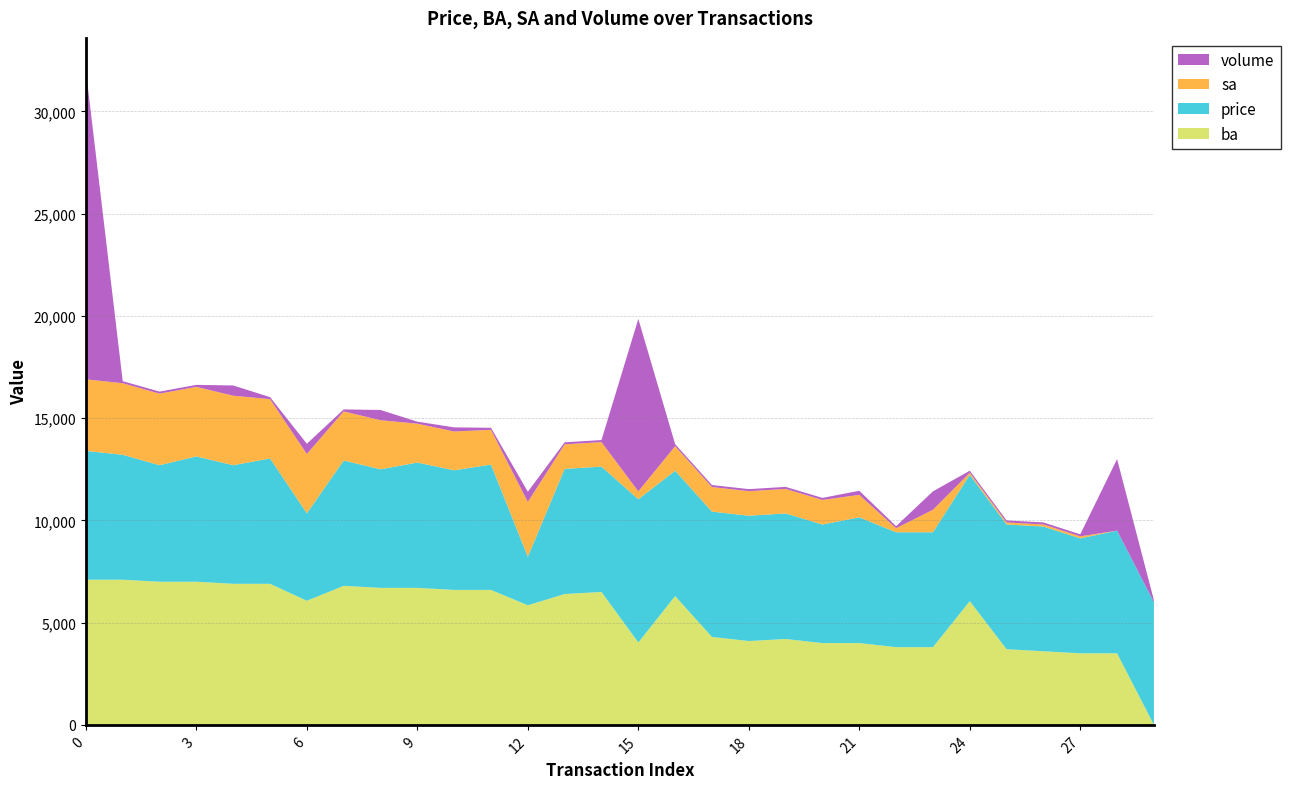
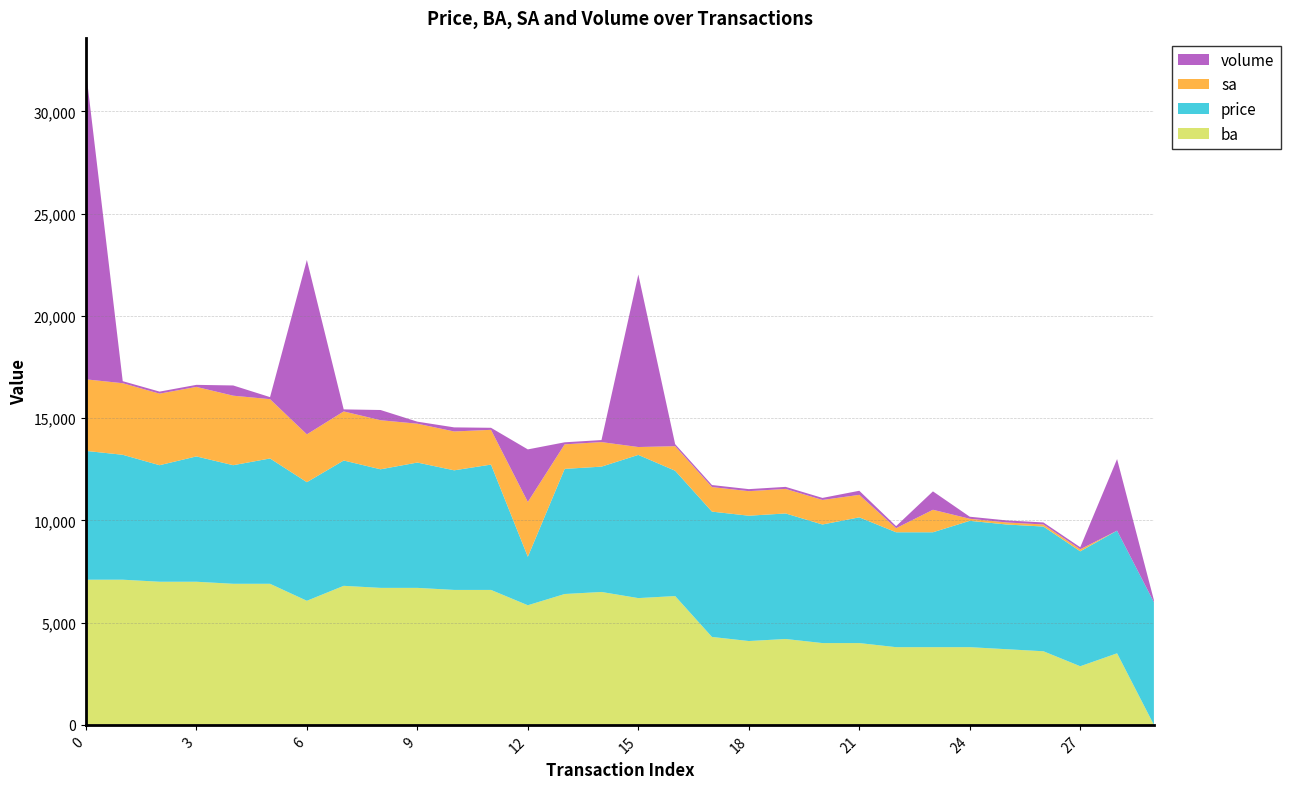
price, 6: 4,300 -> 5,800
sa, 6: 2,900 -> 2,300
volume, 6: 500 -> 8,500
volume, 12: 500 -> 2,600
ba, 15: 4,000 -> 6,200
ba, 24: 6,100 -> 3,800
ba, 27: 3,500 -> 2,900
